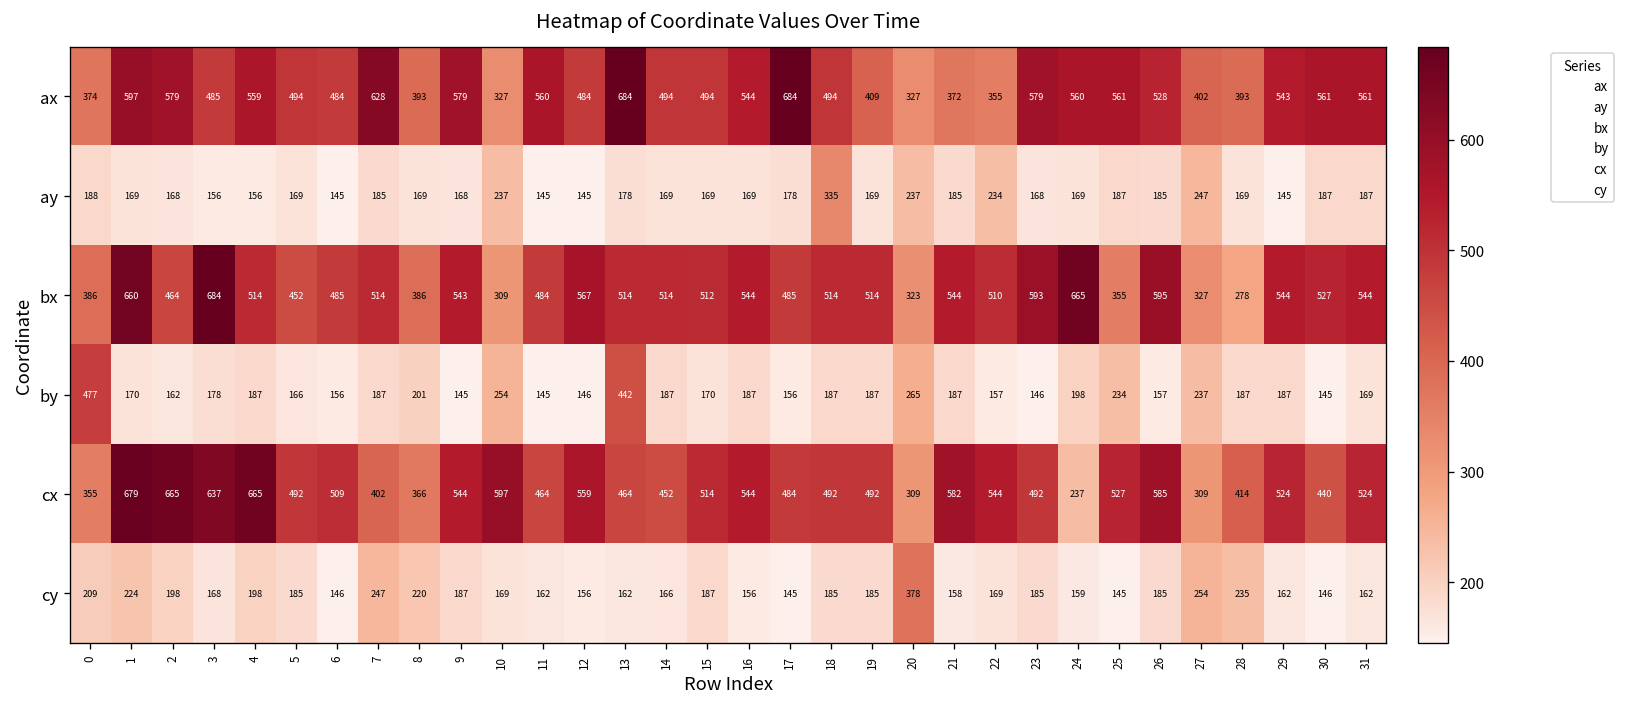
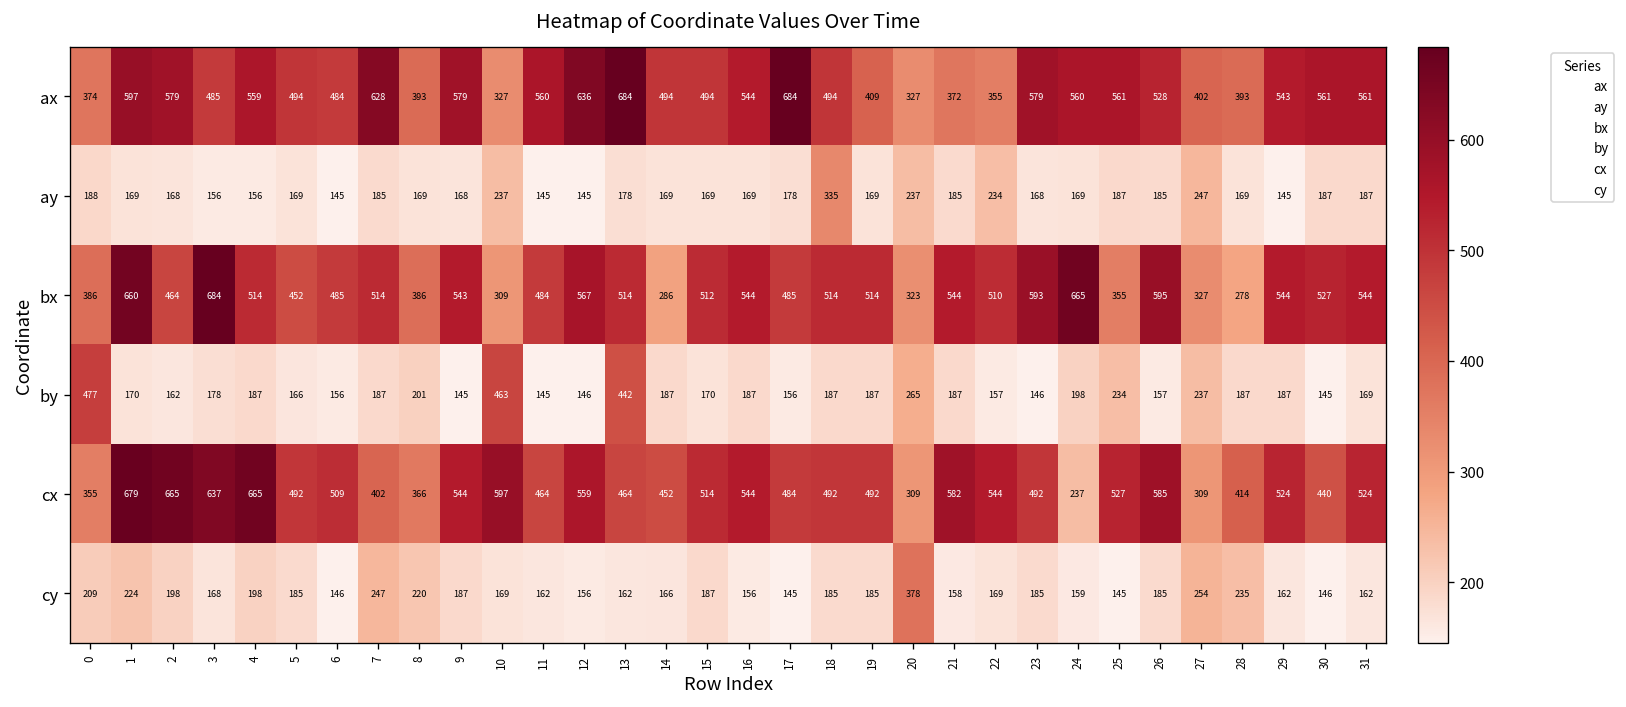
ax, 12: 484 -> 636
bx, 14: 514 -> 286
by, 10: 254 -> 463
